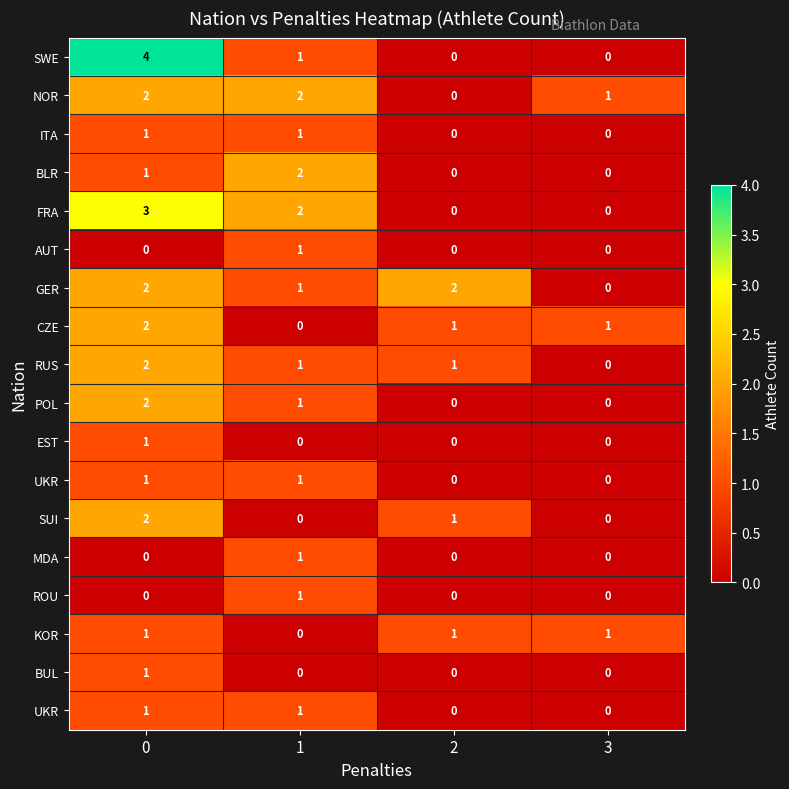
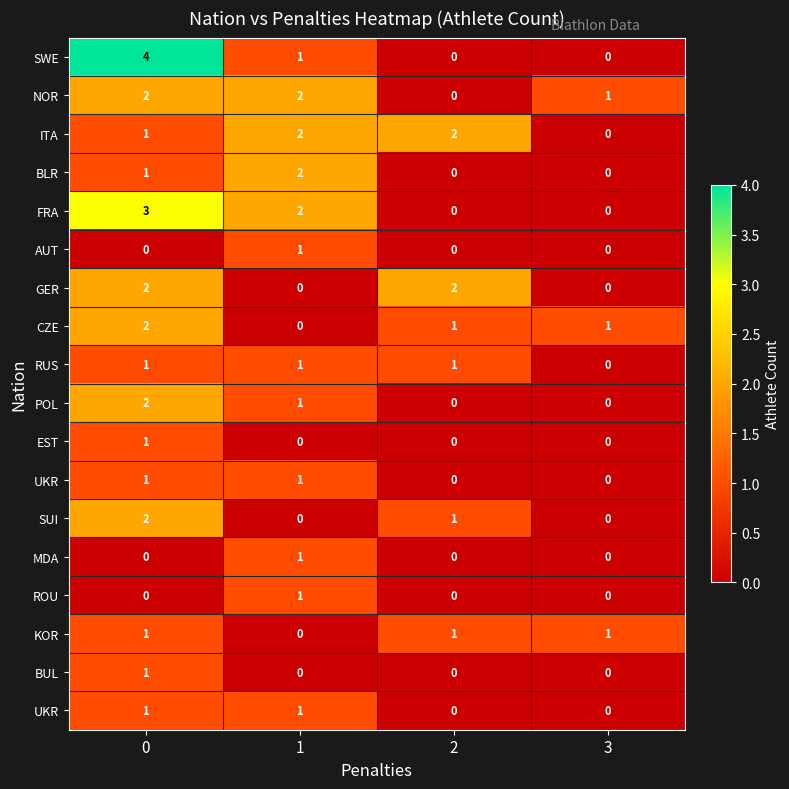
ITA, 1: 1 -> 2
ITA, 2: 0 -> 2
GER, 1: 1 -> 0
RUS, 0: 2 -> 1
